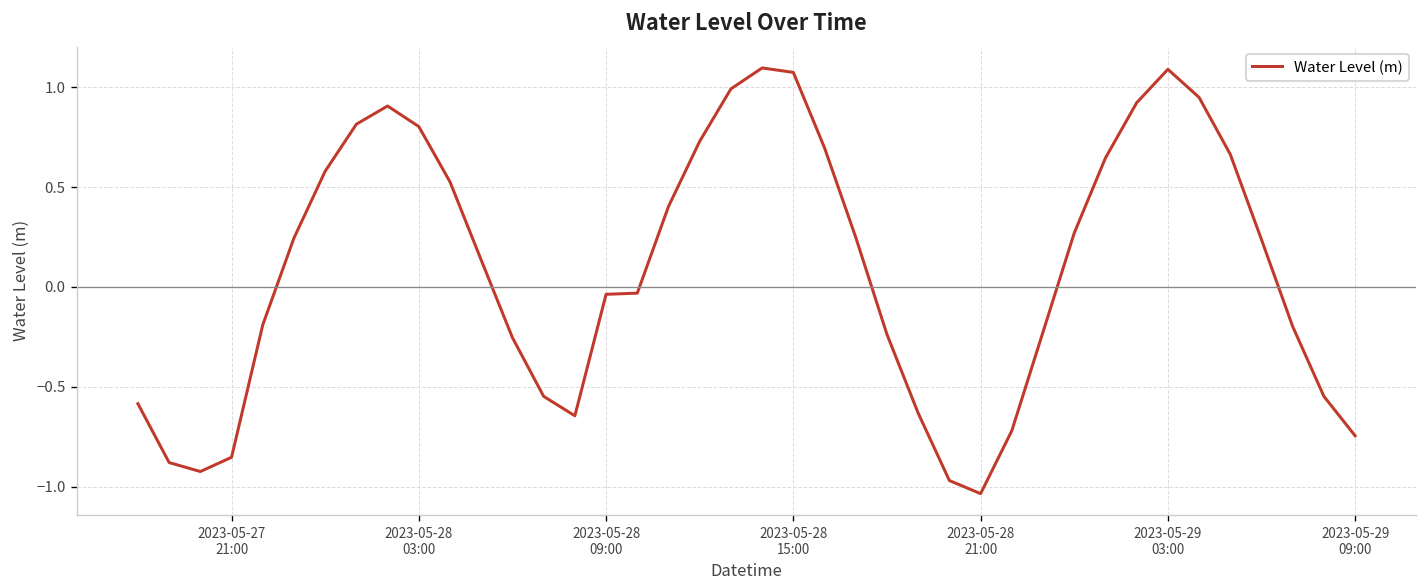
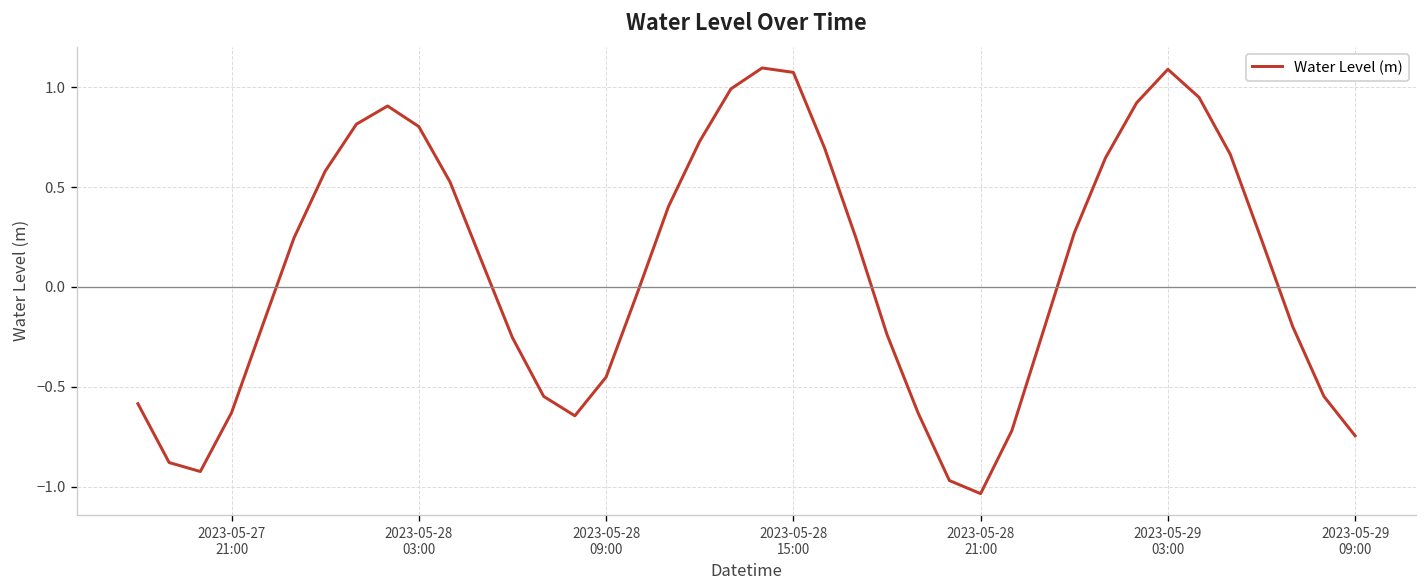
2023-05-27 21:00: -0.85 -> -0.63
2023-05-28 09:00: -0.04 -> -0.45
